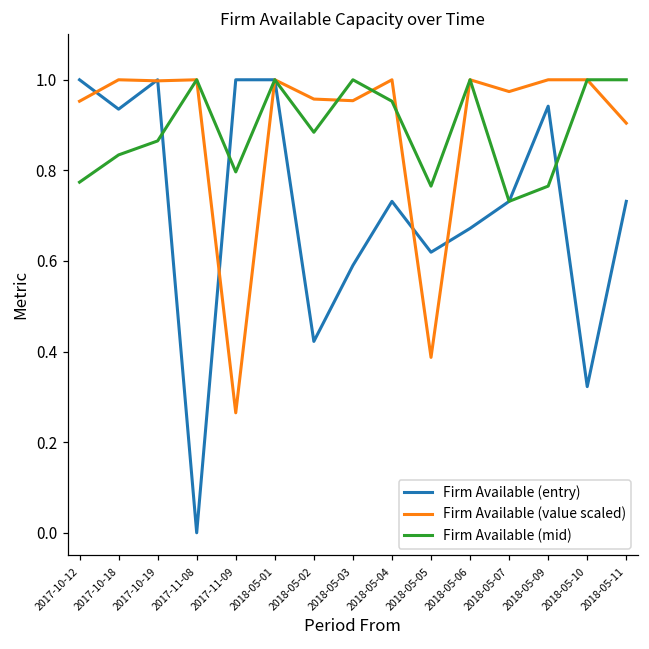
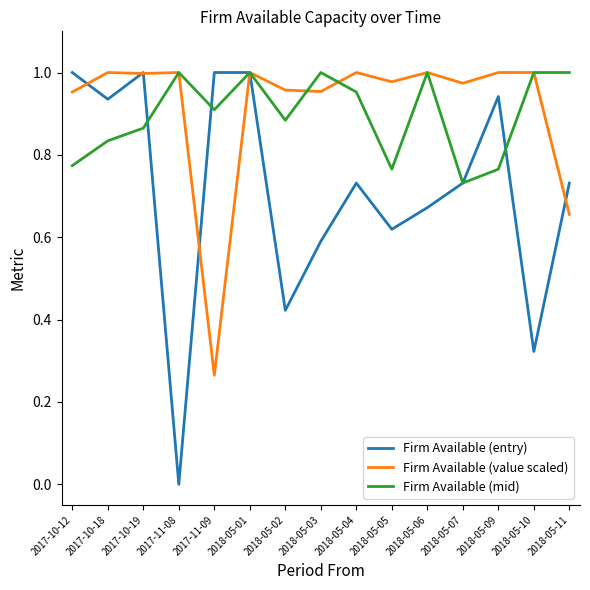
Firm Available (mid), 2017-11-09: 0.80 -> 0.91
Firm Available (value scaled), 2018-05-05: 0.39 -> 0.98
Firm Available (value scaled), 2018-05-11: 0.90 -> 0.66
